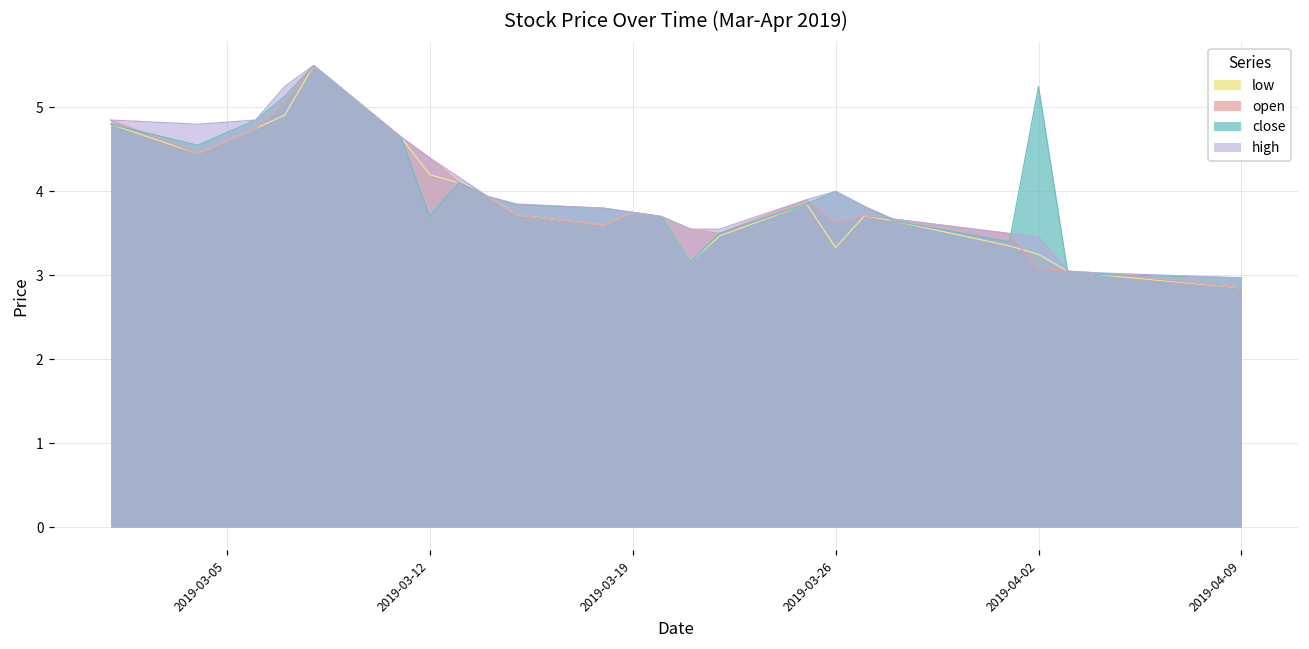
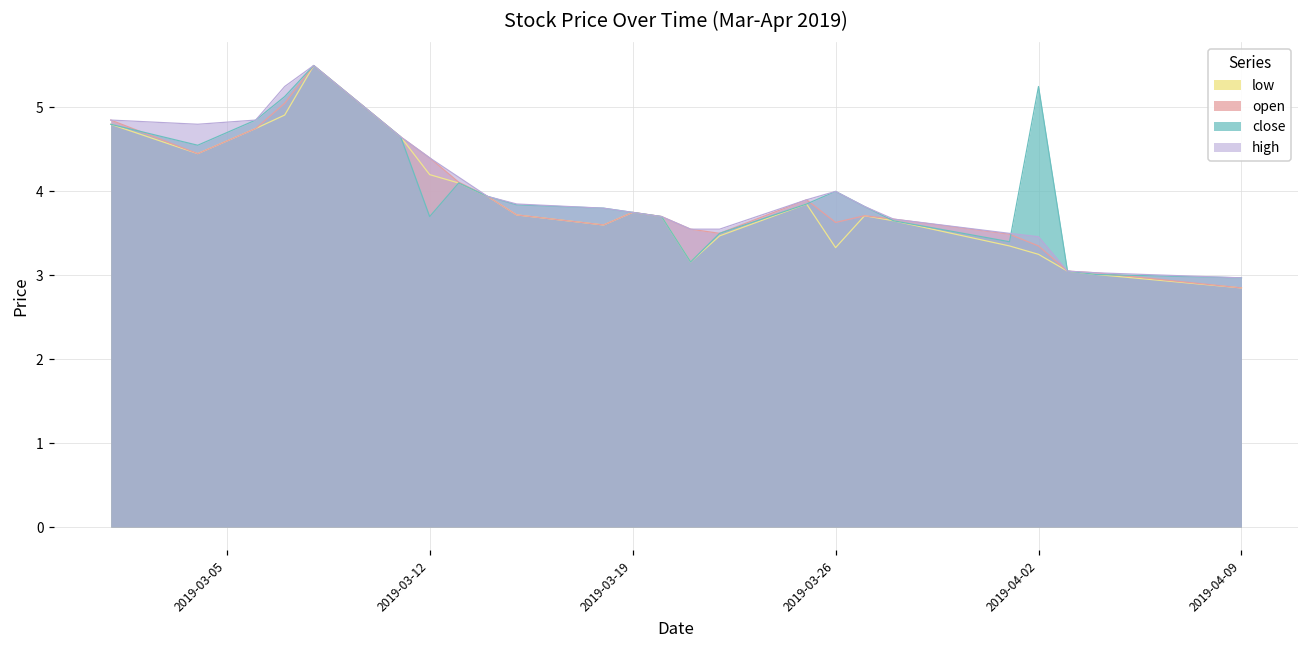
open, 2019-04-02: 3.1 -> 3.4
